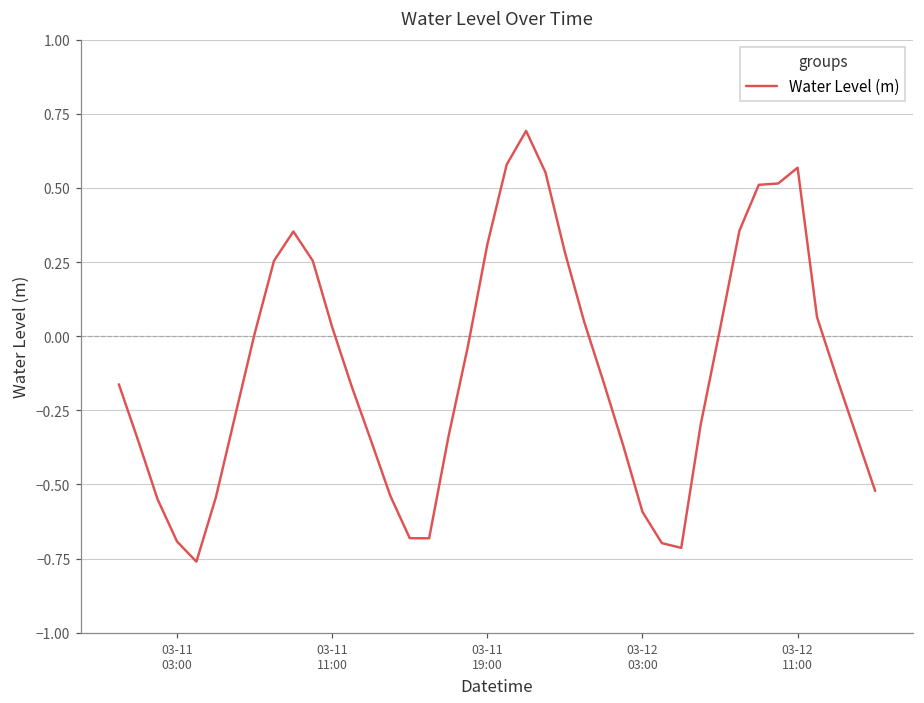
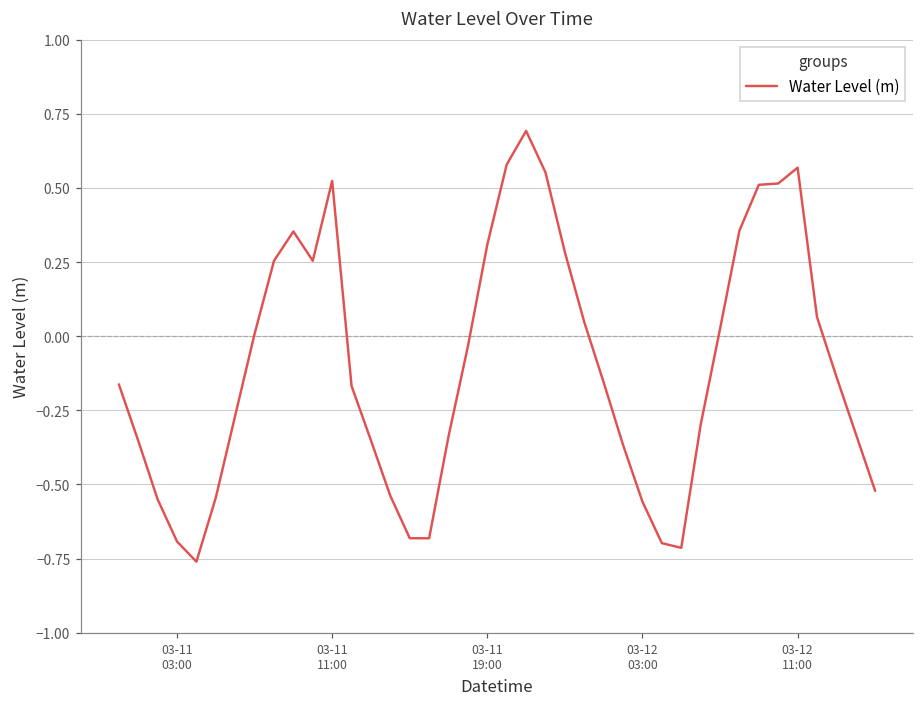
03-11 11:00: 0.03 -> 0.52
03-12 03:00: -0.59 -> -0.56
